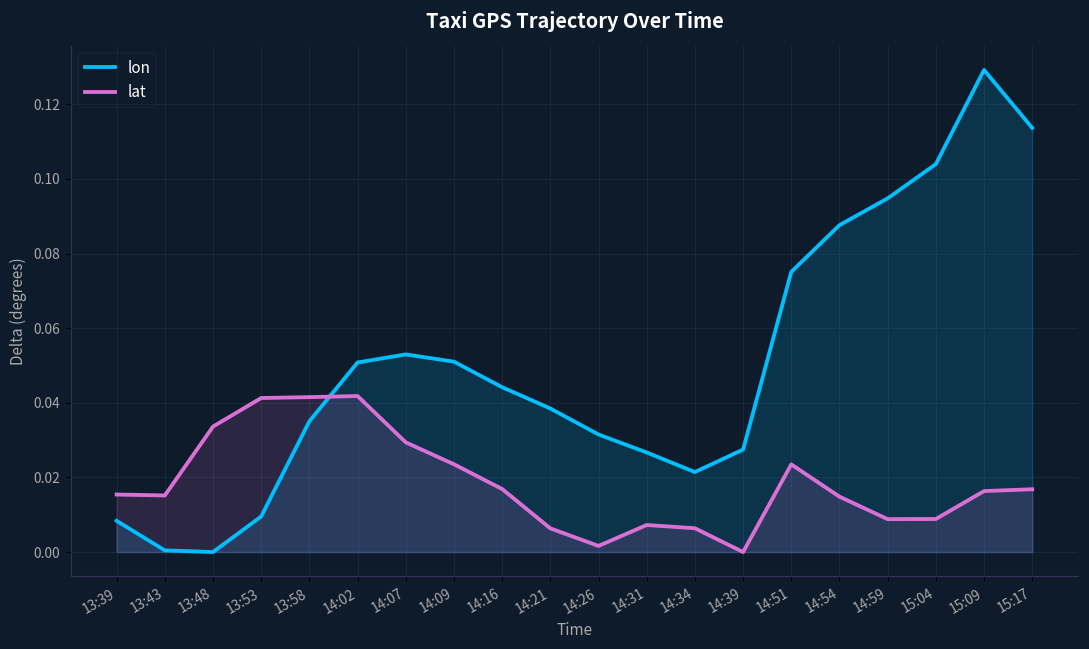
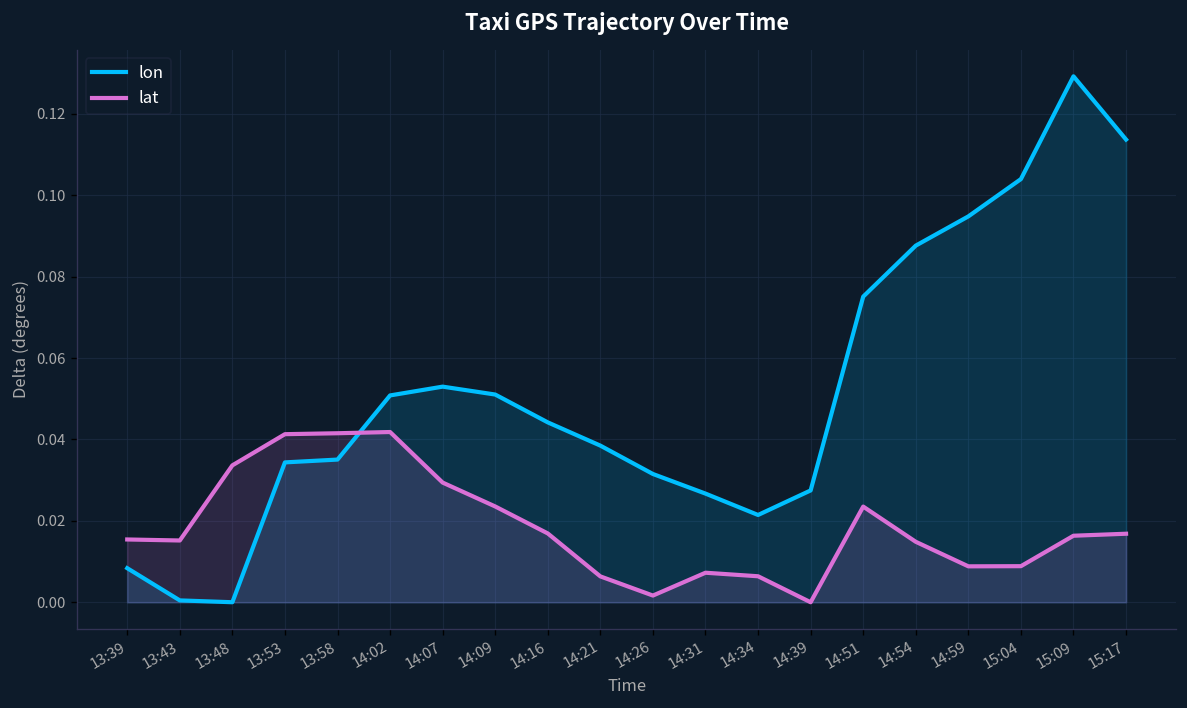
lon, 13:53: 0.010 -> 0.034
